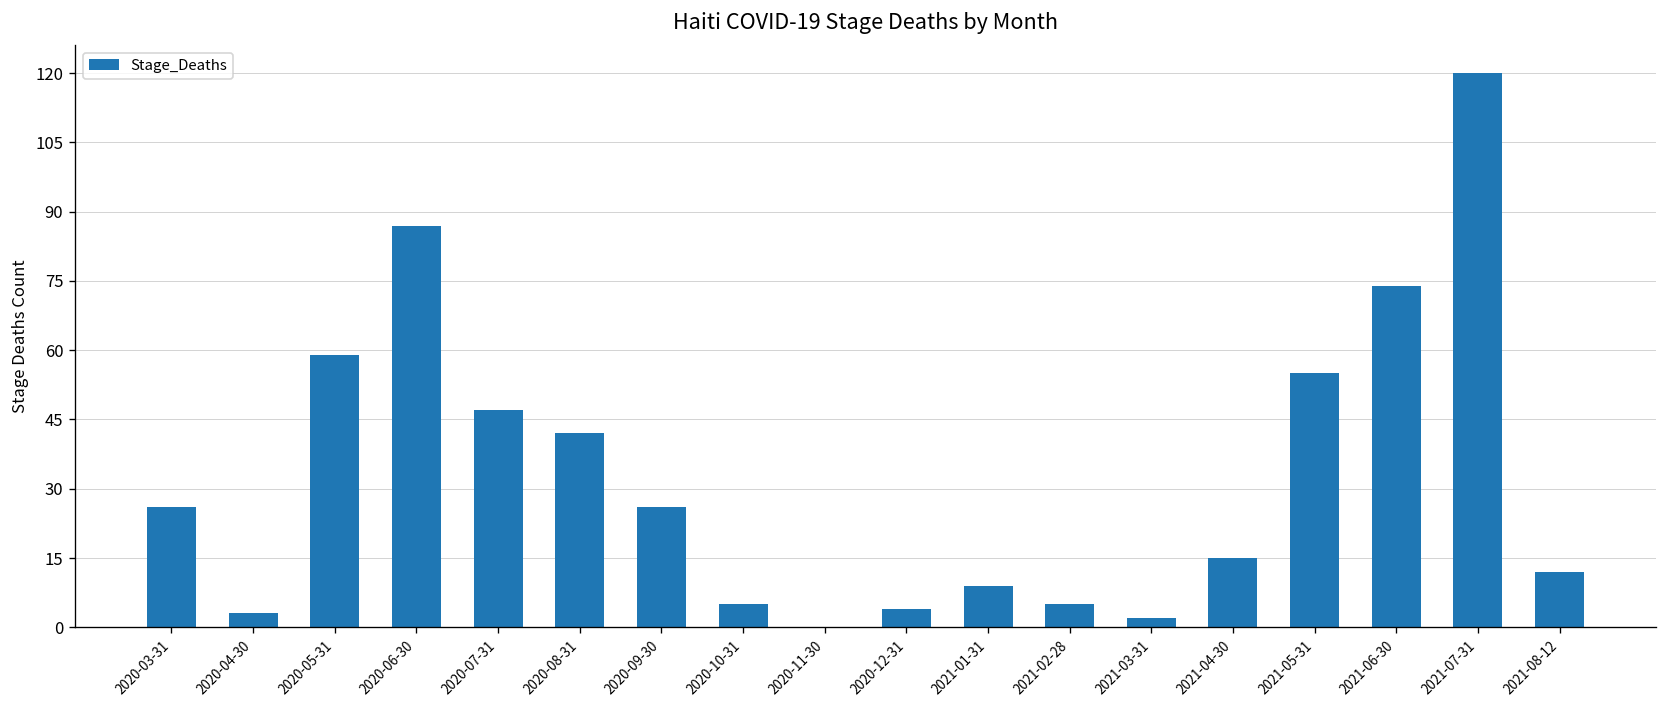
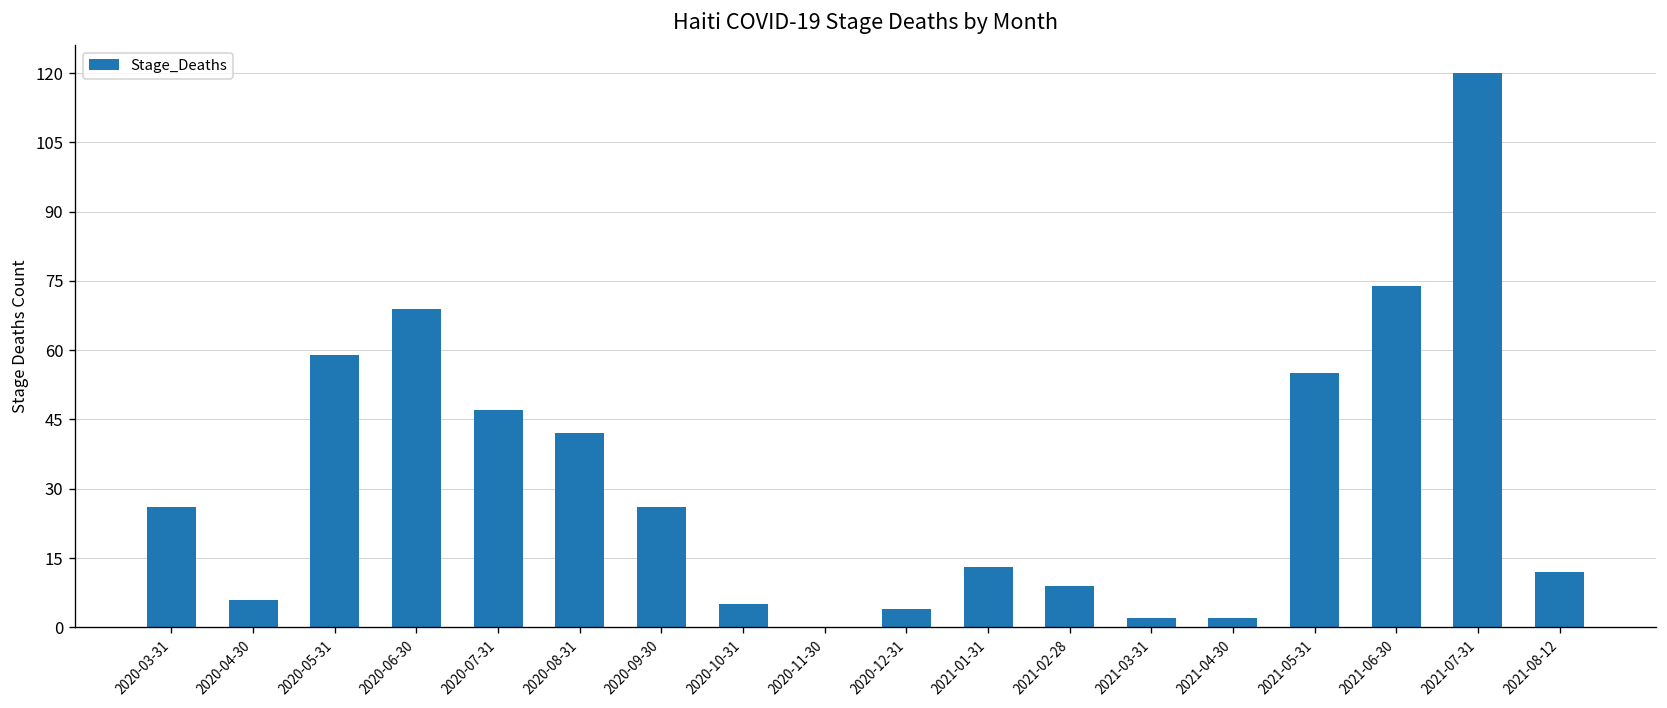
2020-04-30: 3 -> 6
2020-06-30: 87 -> 69
2021-01-31: 9 -> 13
2021-02-28: 5 -> 9
2021-04-30: 15 -> 2
